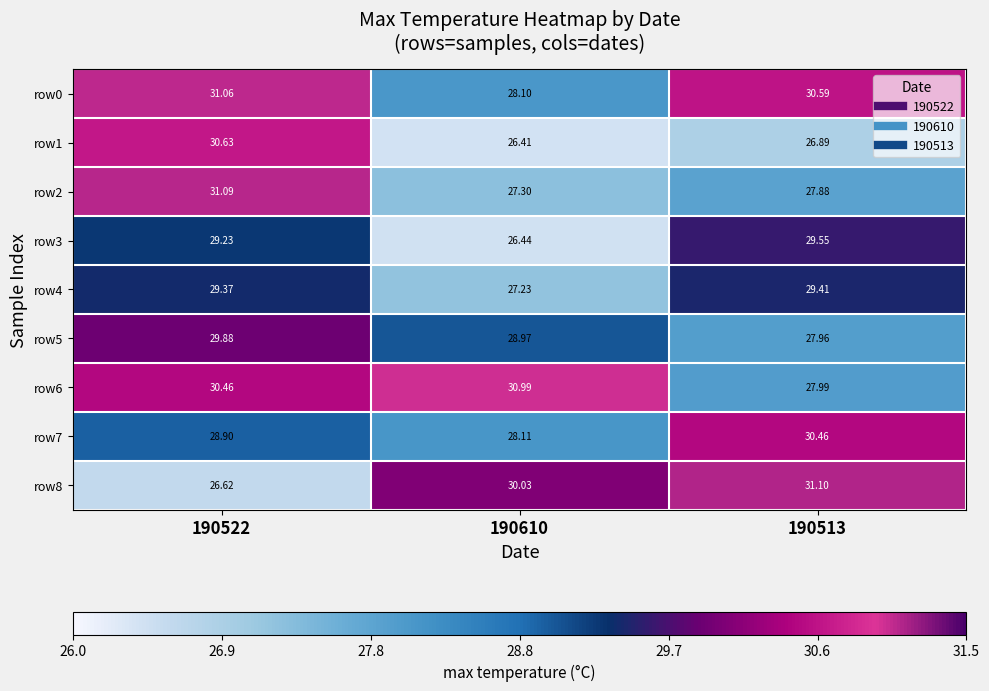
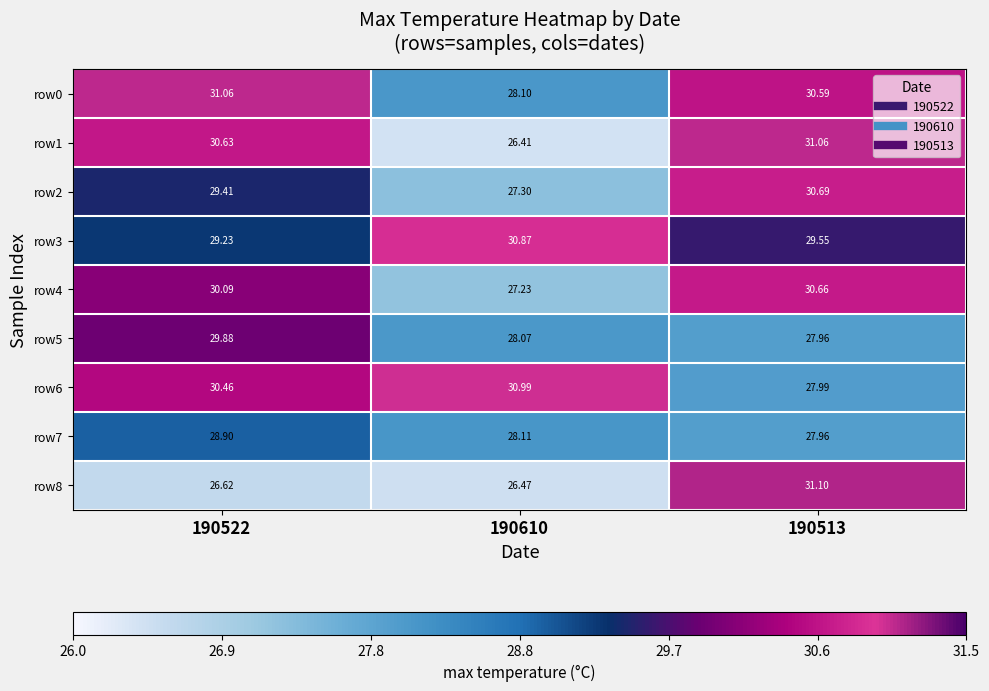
row1, 190513: 26.89 -> 31.06
row2, 190522: 31.09 -> 29.41
row2, 190513: 27.88 -> 30.69
row3, 190610: 26.44 -> 30.87
row4, 190522: 29.37 -> 30.09
row4, 190513: 29.41 -> 30.66
row5, 190610: 28.97 -> 28.07
row7, 190513: 30.46 -> 27.96
row8, 190610: 30.03 -> 26.47
